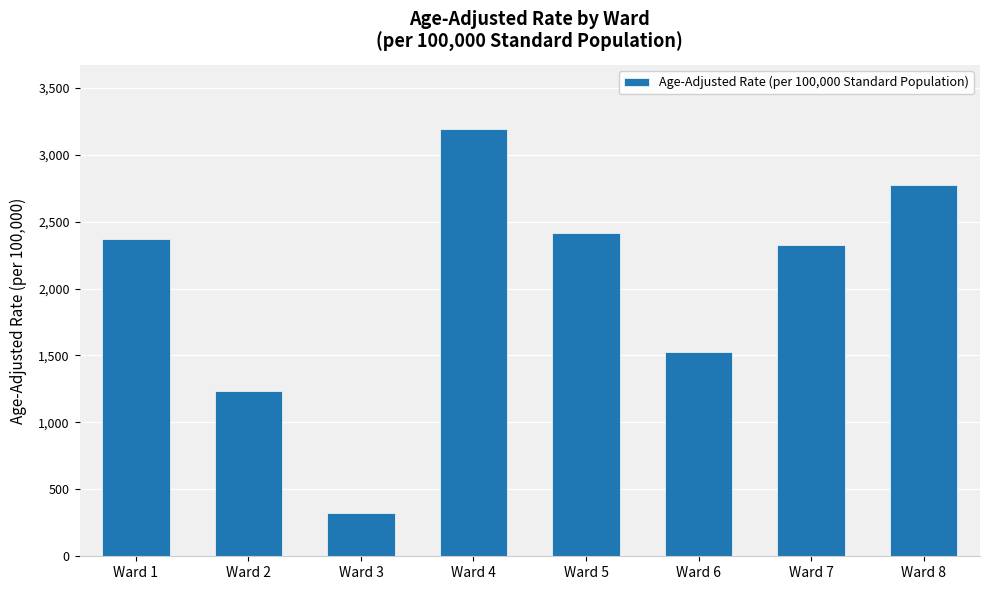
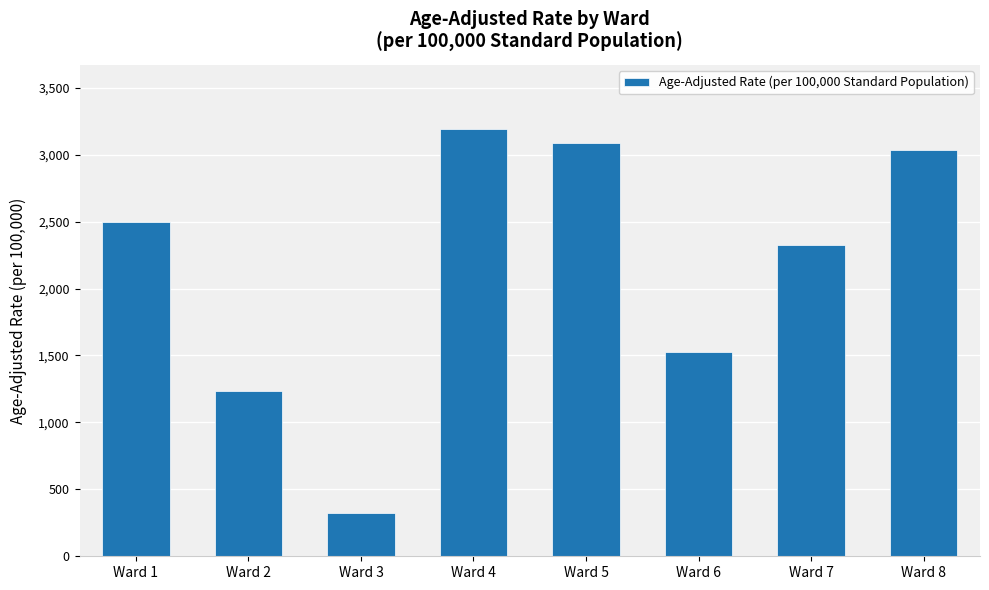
Ward 1: 2,370 -> 2,490
Ward 5: 2,410 -> 3,090
Ward 8: 2,770 -> 3,040
